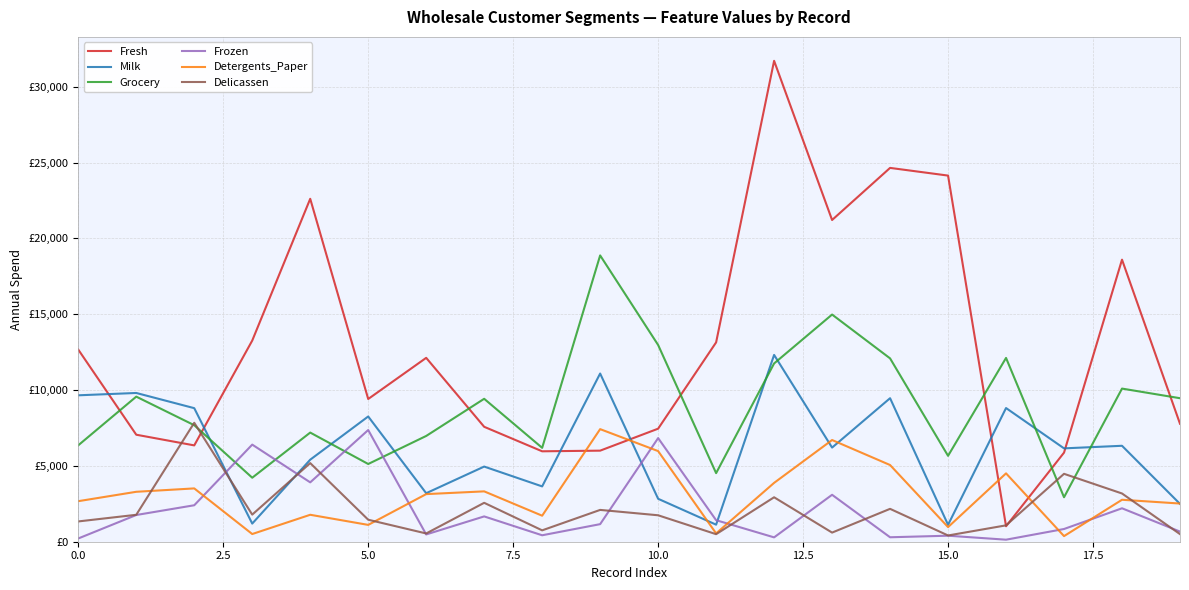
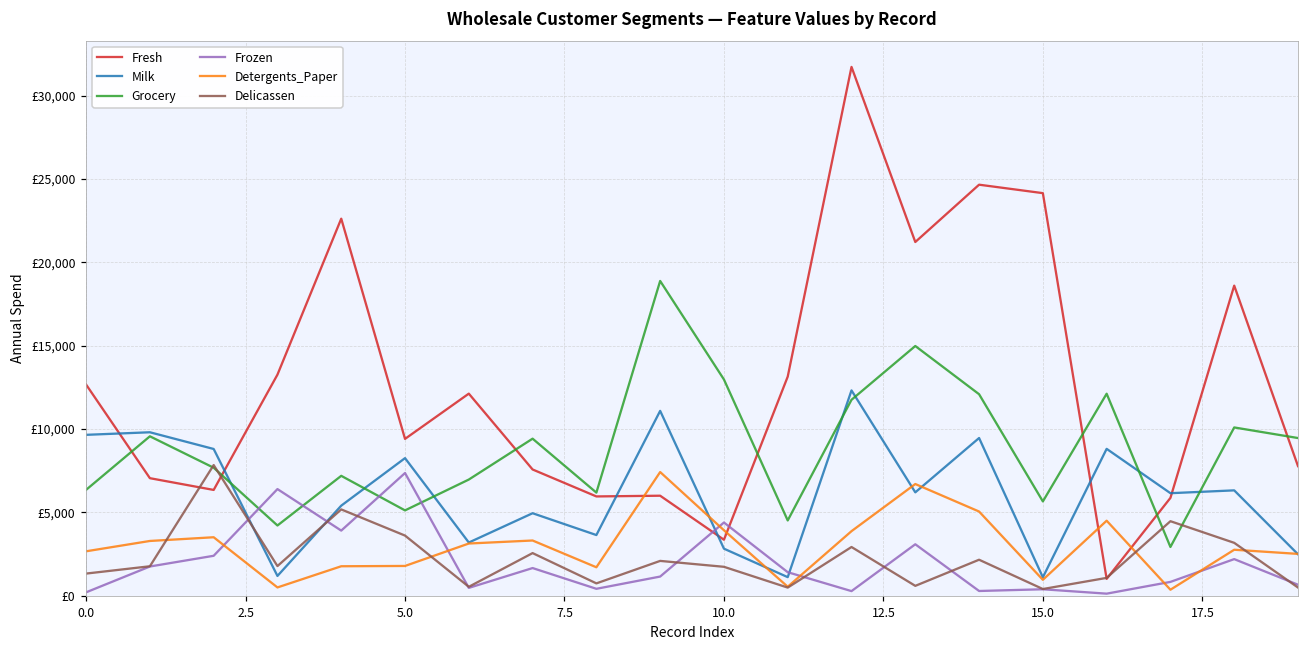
Detergents_Paper, 5.0: £1,100 -> £1,800
Delicassen, 5.0: £1,500 -> £3,600
Fresh, 10.0: £7,500 -> £3,400
Frozen, 10.0: £6,800 -> £4,400
Detergents_Paper, 10.0: £6,000 -> £3,900
